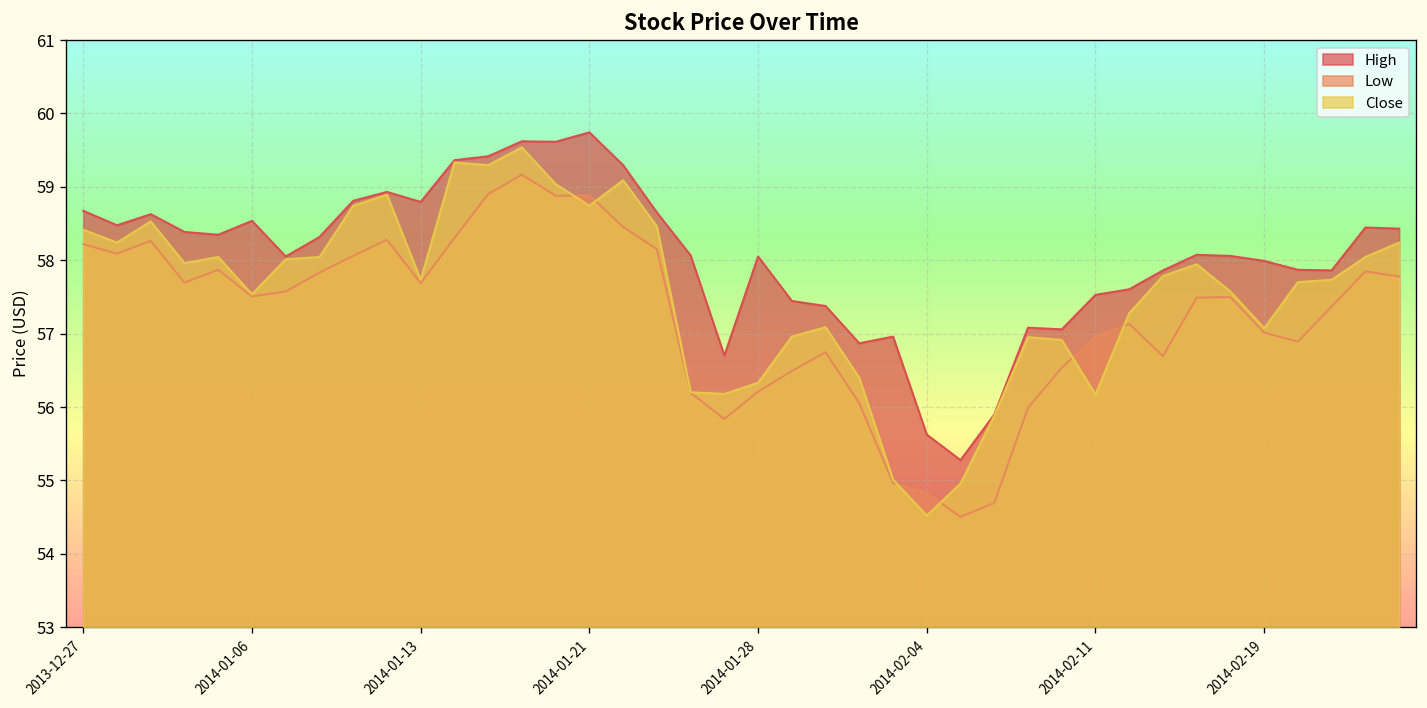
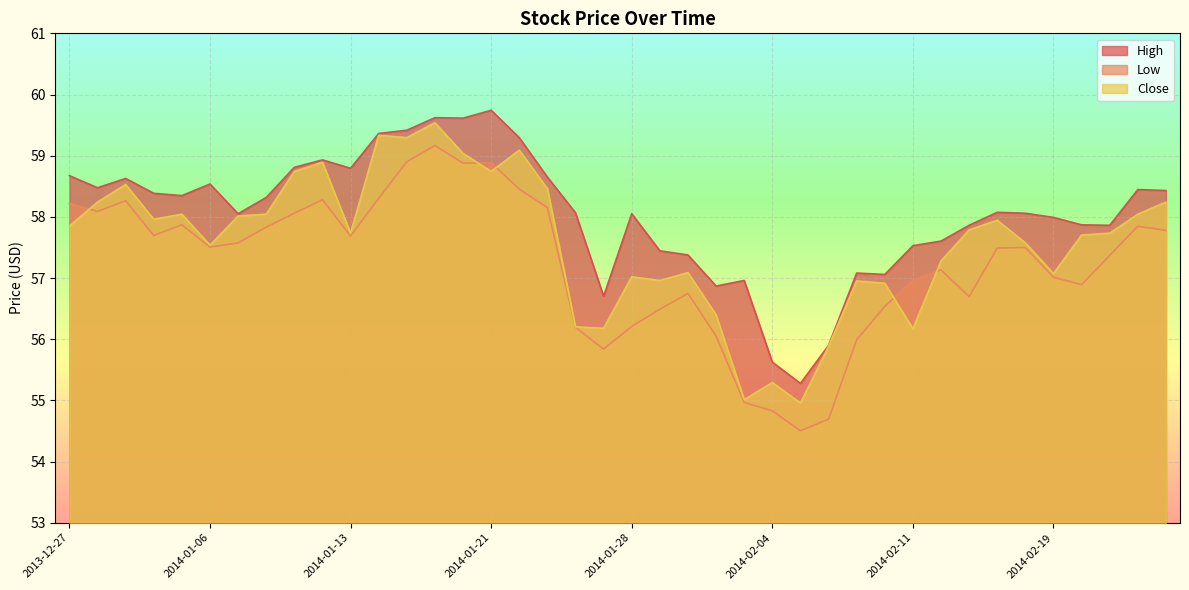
Close, 2013-12-27: 58.4 -> 57.9
Close, 2014-01-28: 56.3 -> 57.0
Close, 2014-02-04: 54.5 -> 55.3
